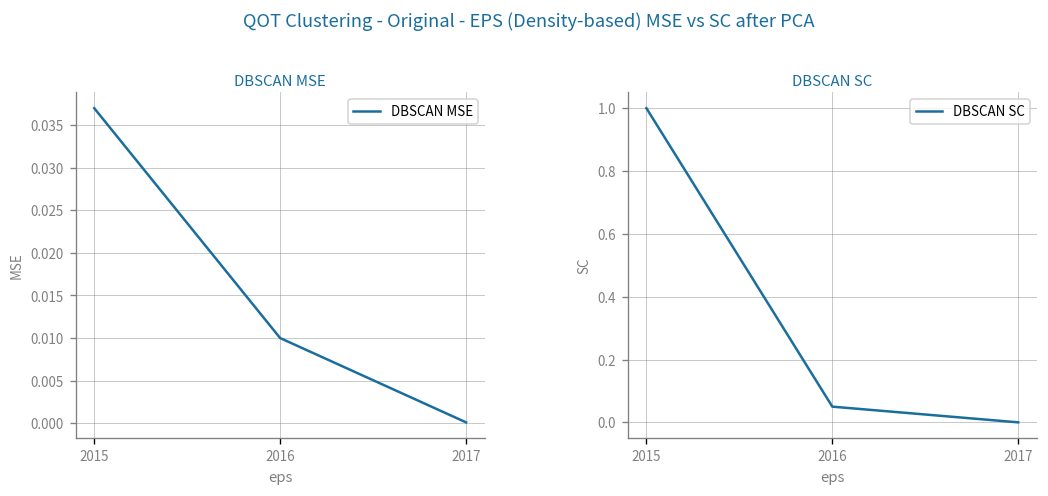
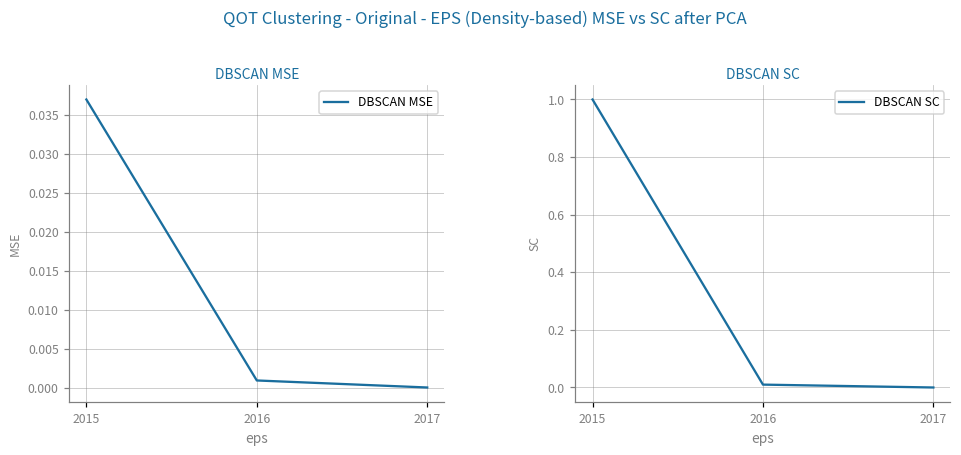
DBSCAN MSE, 2016: 0.010 -> 0.001
DBSCAN SC, 2016: 0.05 -> 0.01
